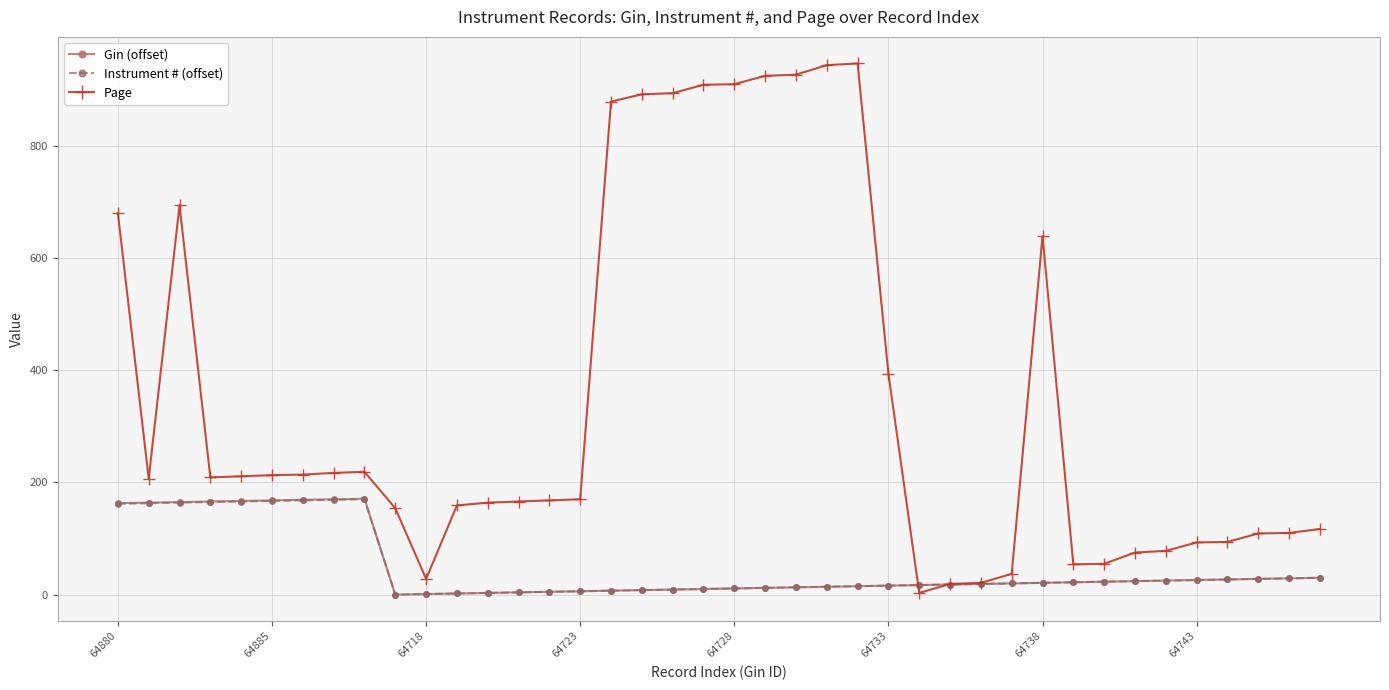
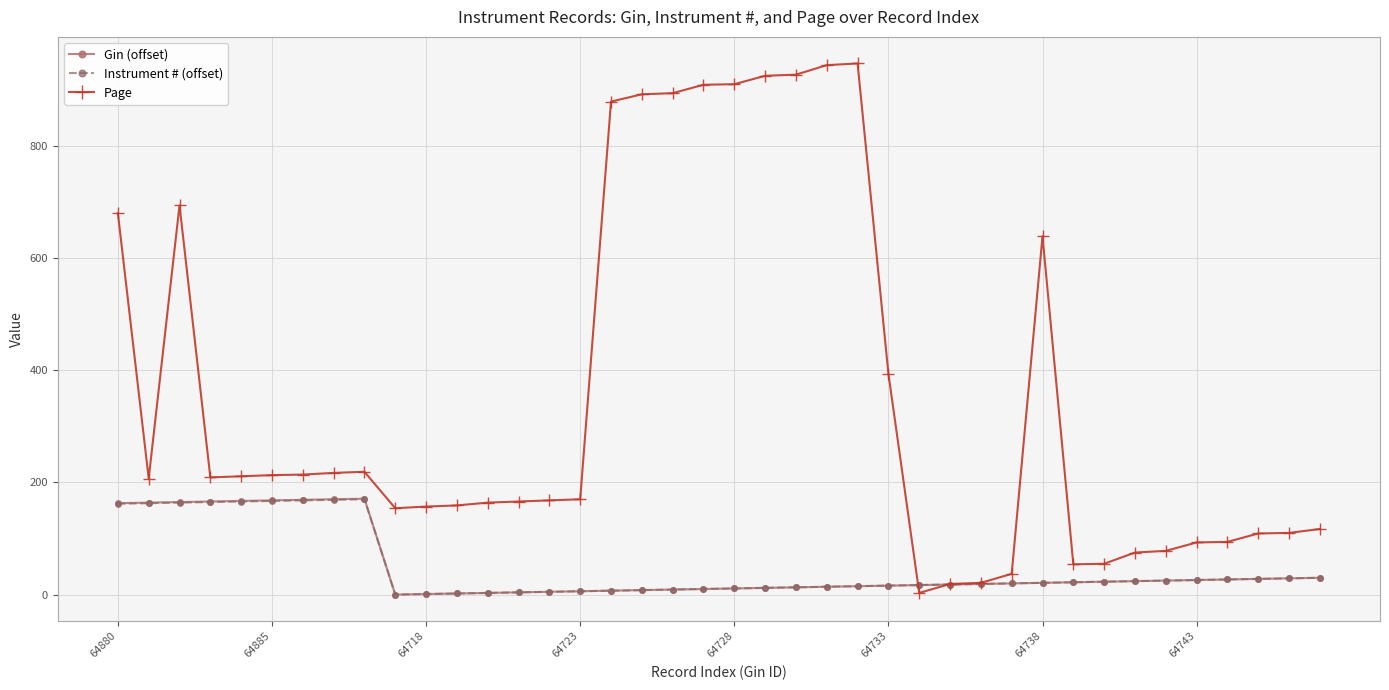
Page, 64718: 30 -> 160
